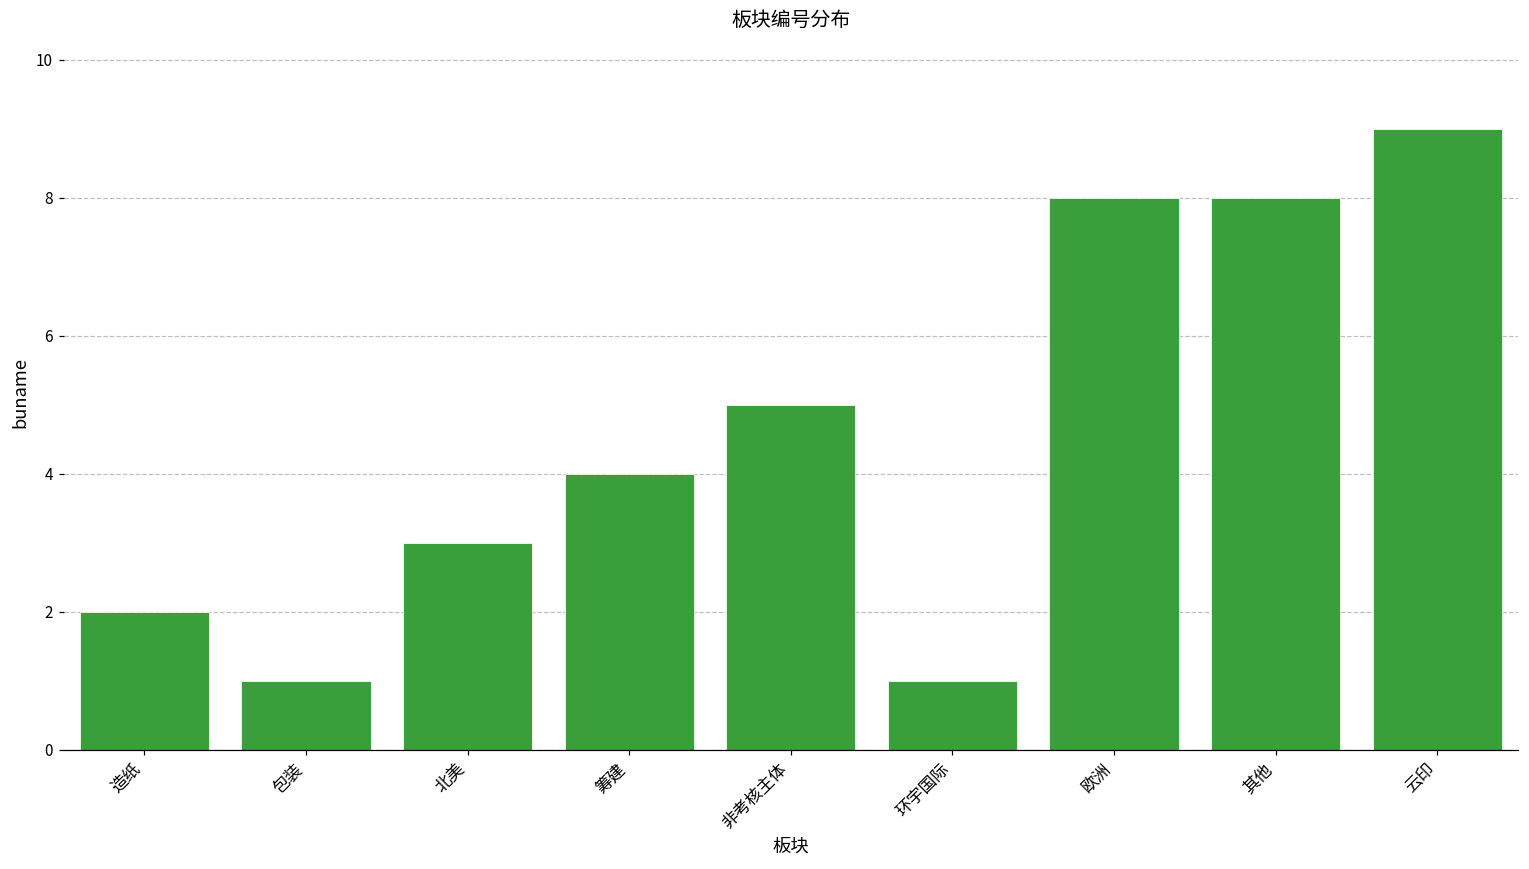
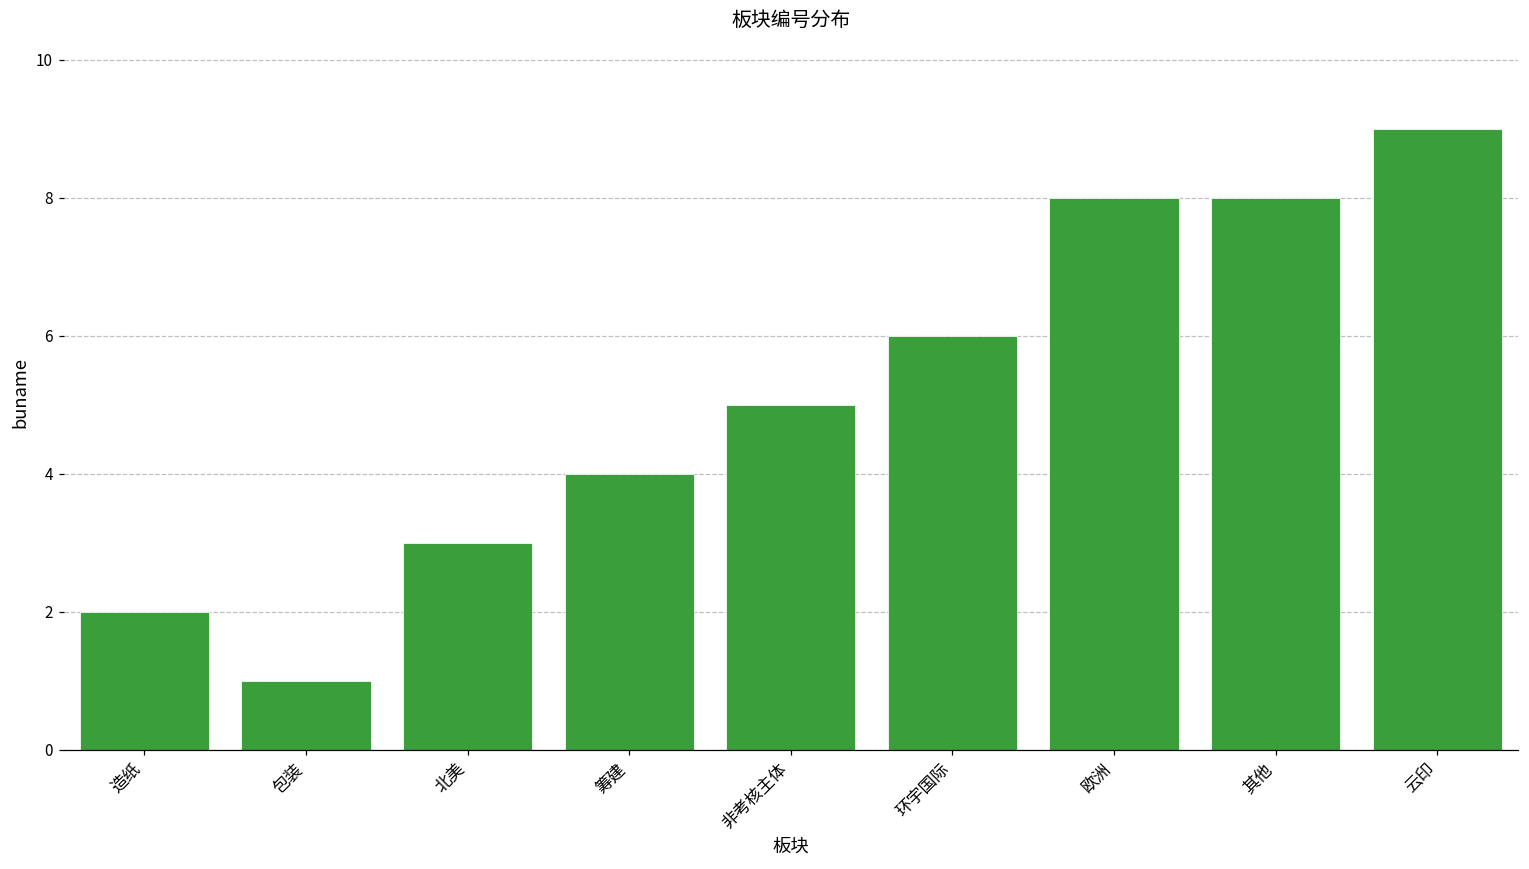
环宇国际: 1 -> 6
